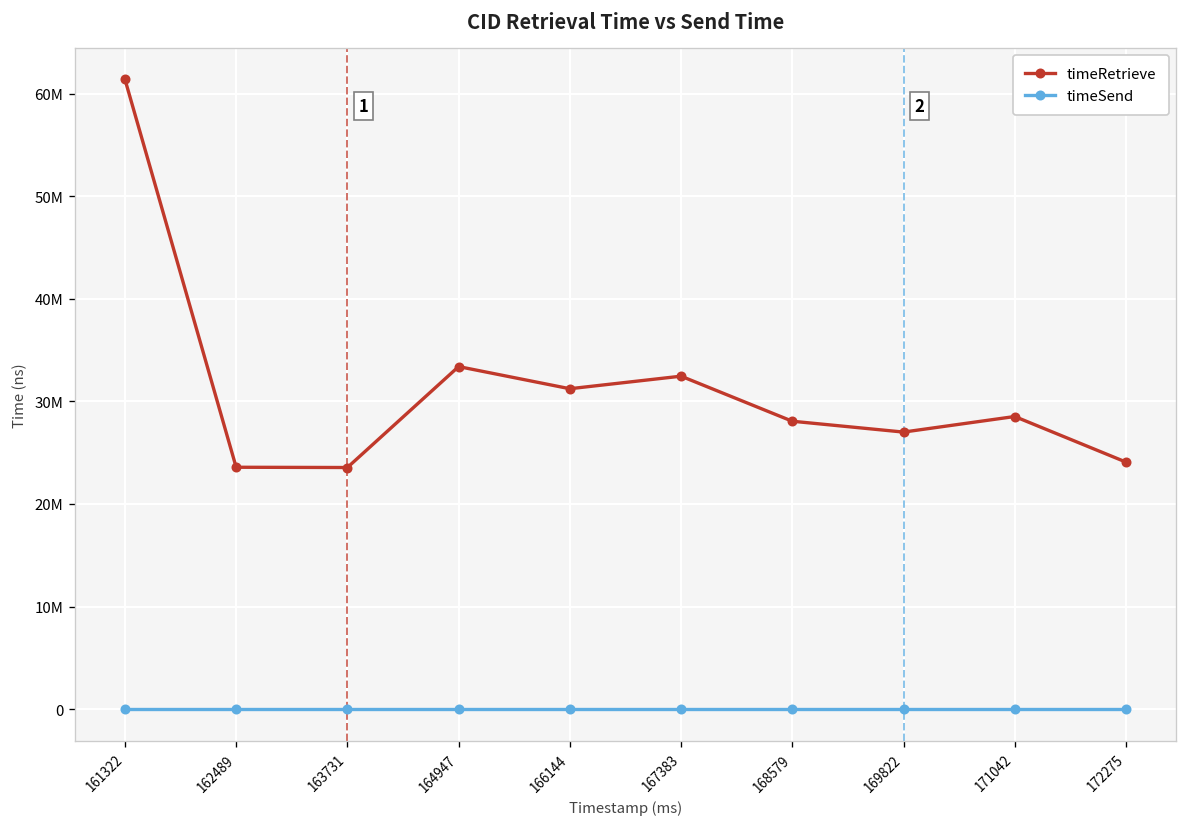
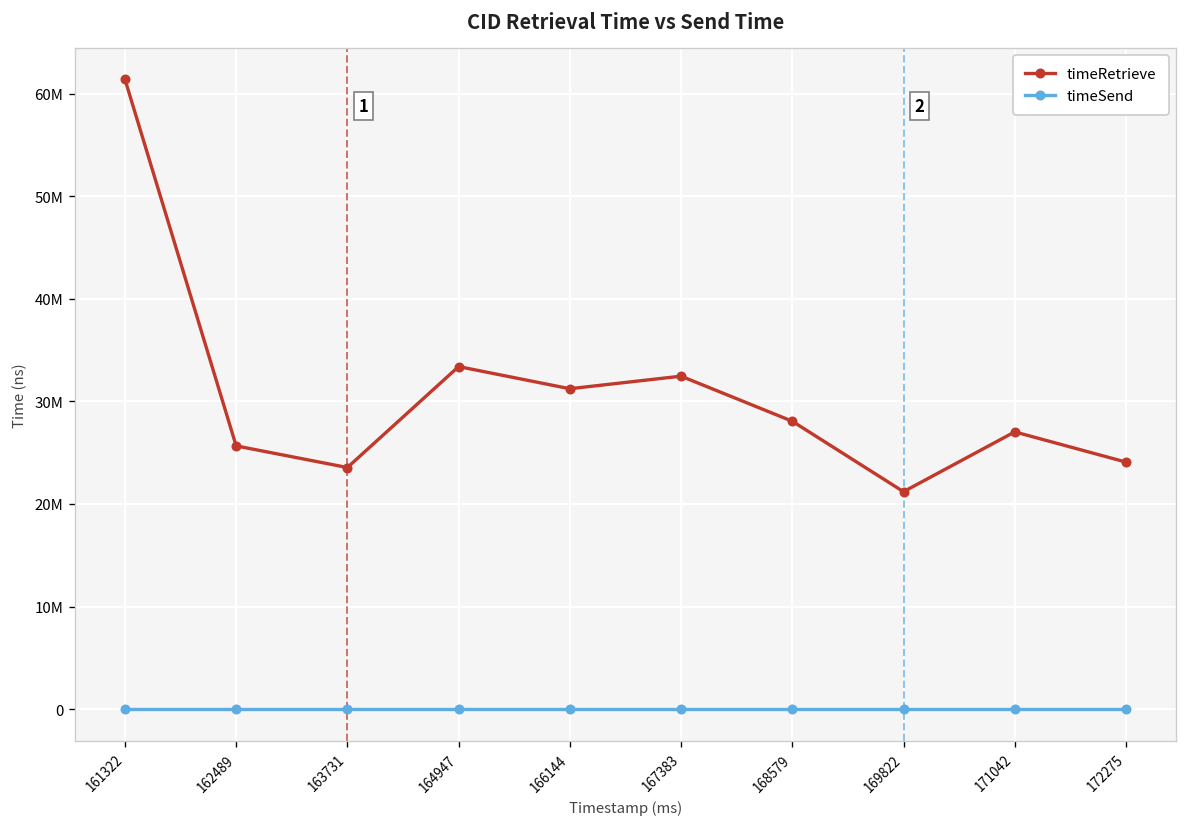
timeRetrieve, 162489: 24000000 -> 26000000
timeRetrieve, 169822: 27000000 -> 21000000
timeRetrieve, 171042: 29000000 -> 27000000
